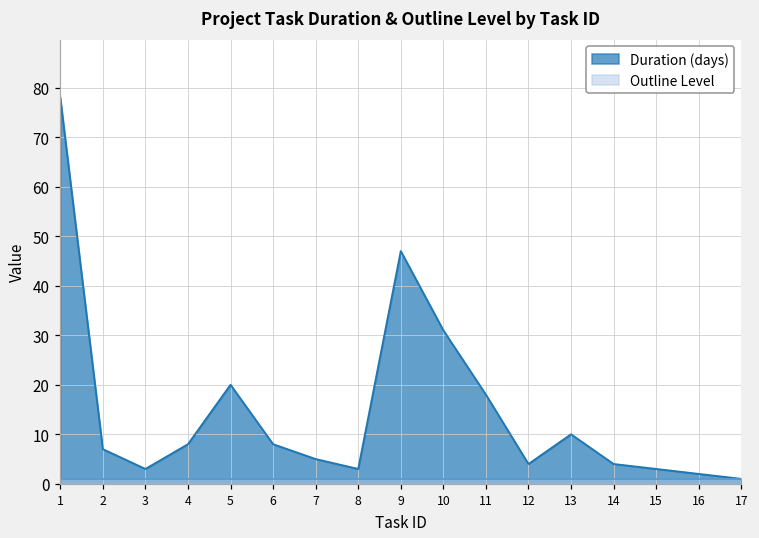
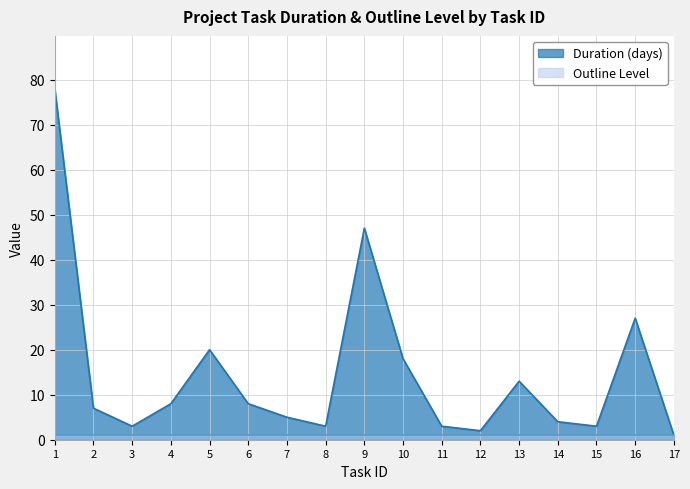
Duration (days), 10: 31 -> 18
Duration (days), 11: 18 -> 3
Duration (days), 12: 4 -> 2
Duration (days), 13: 10 -> 13
Duration (days), 16: 2 -> 27
